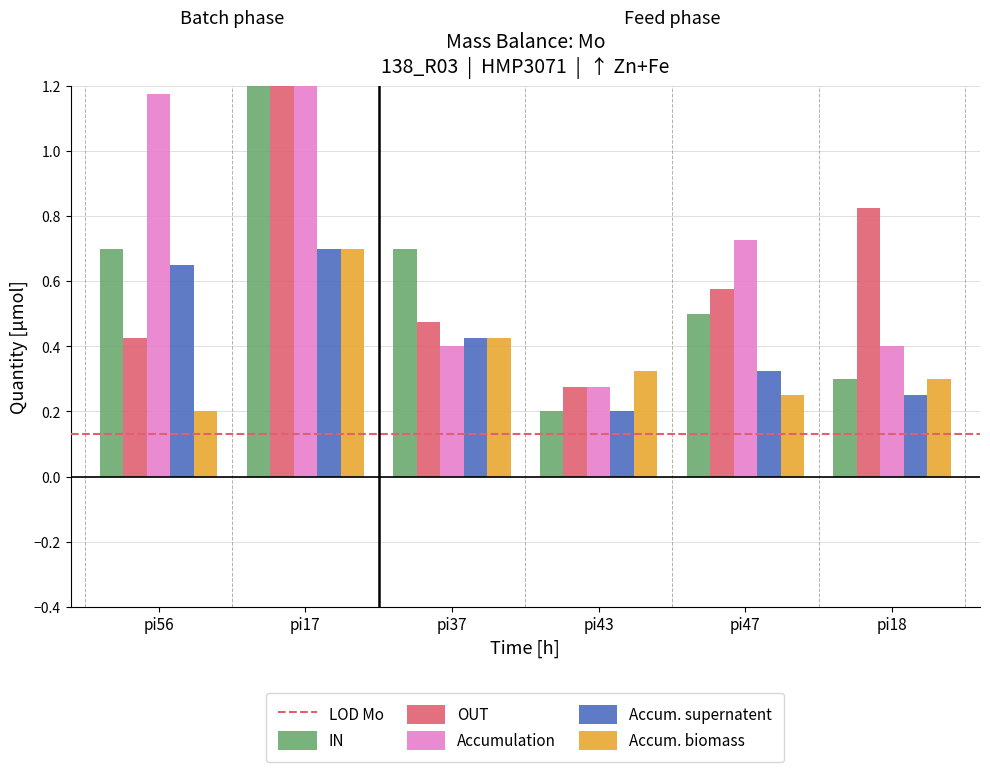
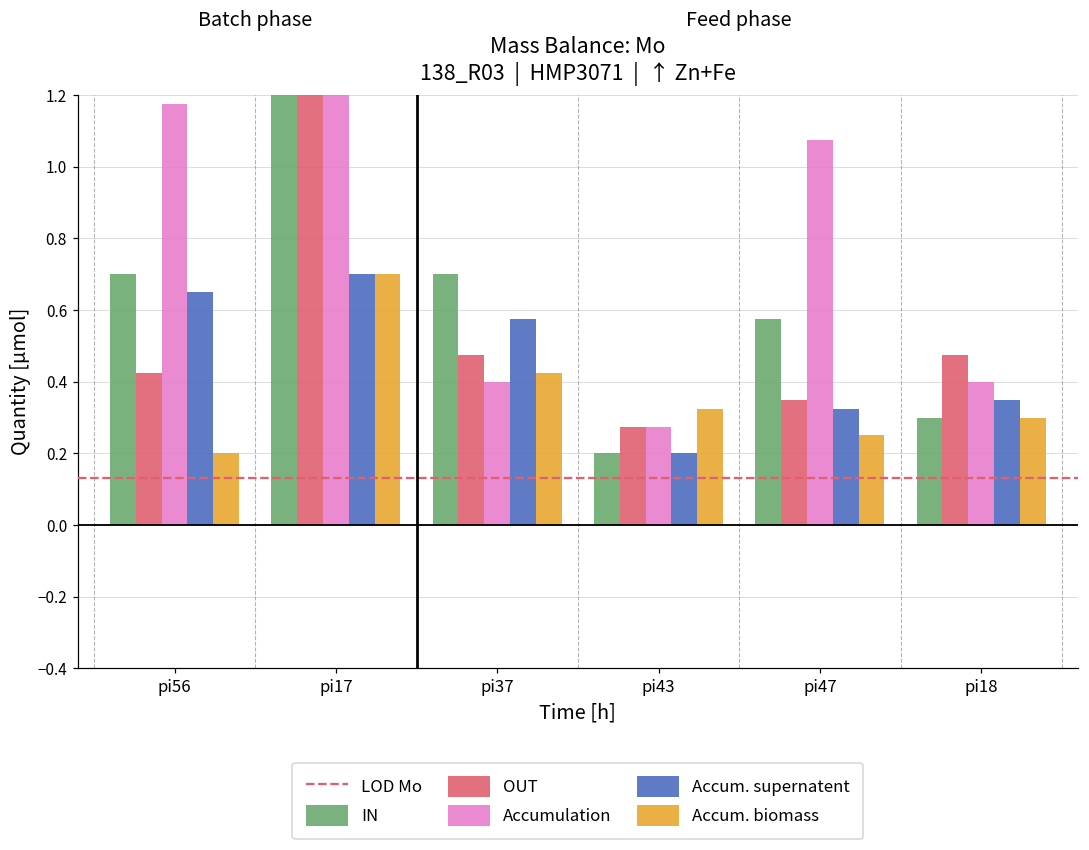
Accum. supernatent, pi37: 0.43 -> 0.58
IN, pi47: 0.50 -> 0.58
OUT, pi47: 0.58 -> 0.35
Accumulation, pi47: 0.73 -> 1.08
OUT, pi18: 0.83 -> 0.48
Accum. supernatent, pi18: 0.25 -> 0.35
